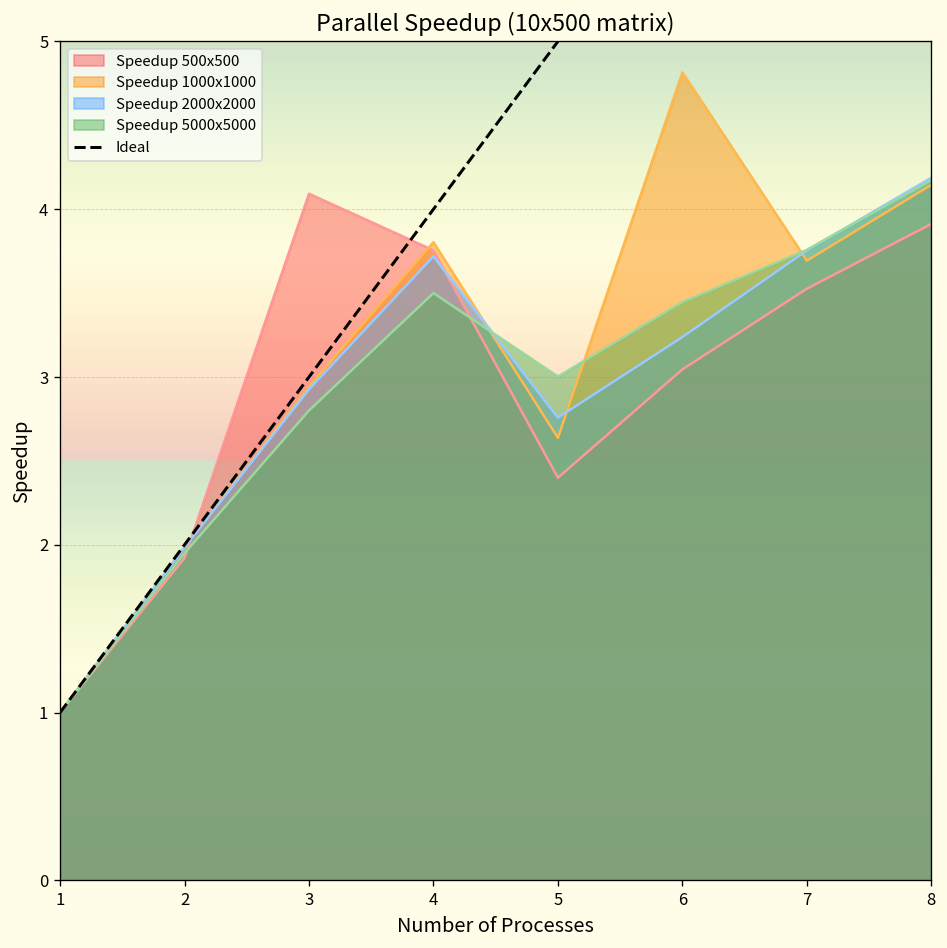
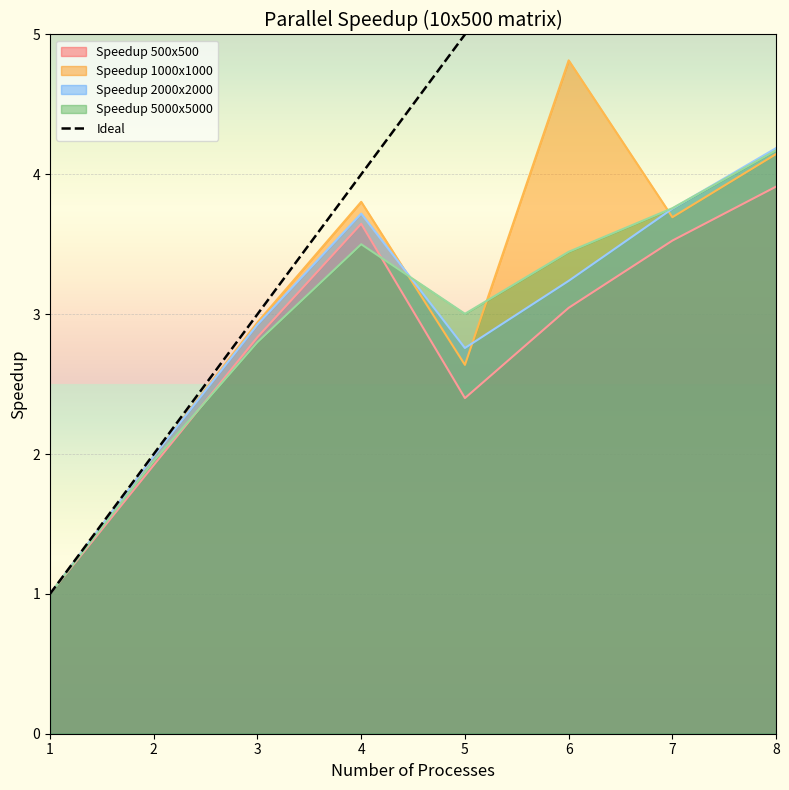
Speedup 500x500, 3: 4.09 -> 2.84
Speedup 500x500, 4: 3.75 -> 3.65
